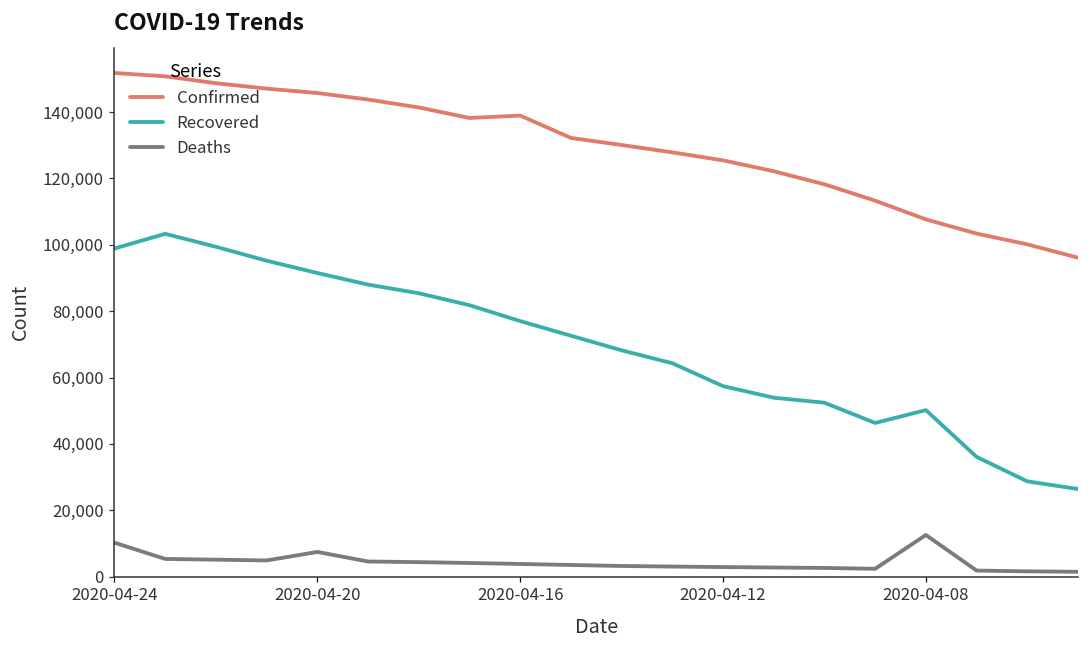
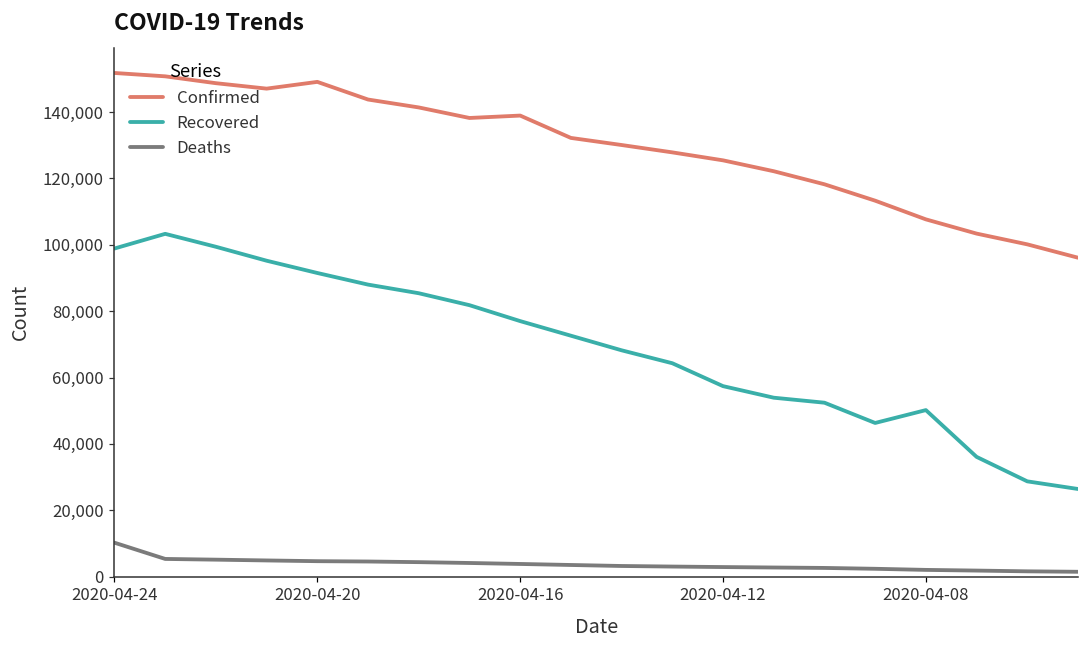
Confirmed, 2020-04-20: 146,000 -> 149,000
Deaths, 2020-04-20: 7,000 -> 5,000
Deaths, 2020-04-08: 13,000 -> 2,000
